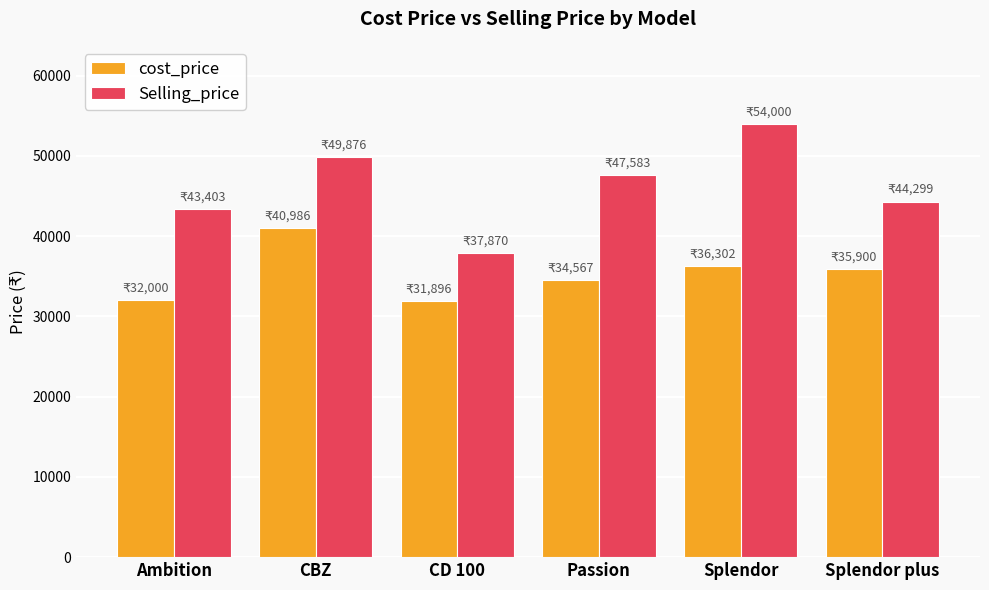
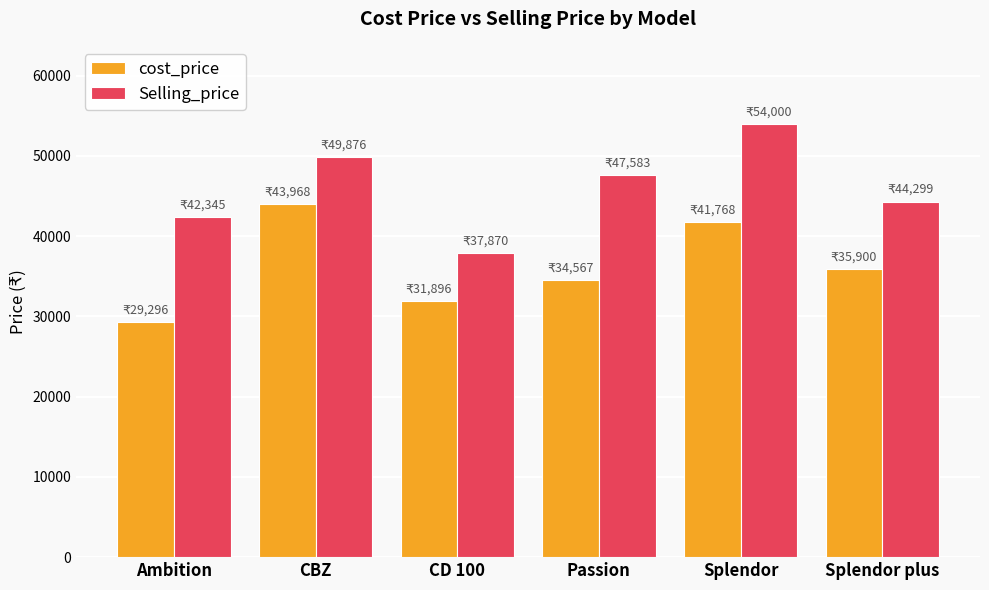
cost_price, Ambition: 32,000 -> 29,296
Selling_price, Ambition: 43,403 -> 42,345
cost_price, CBZ: 40,986 -> 43,968
cost_price, Splendor: 36,302 -> 41,768
